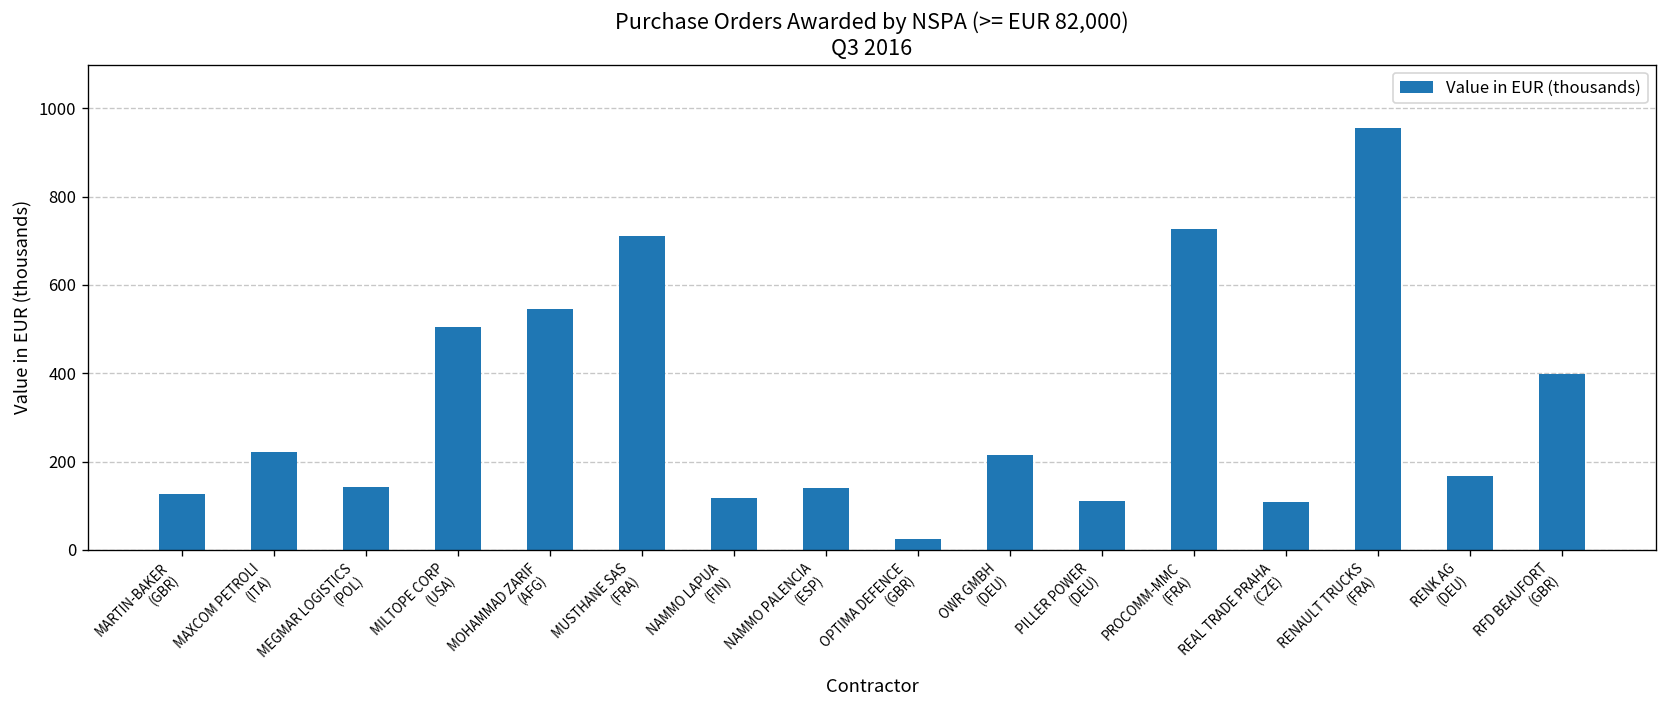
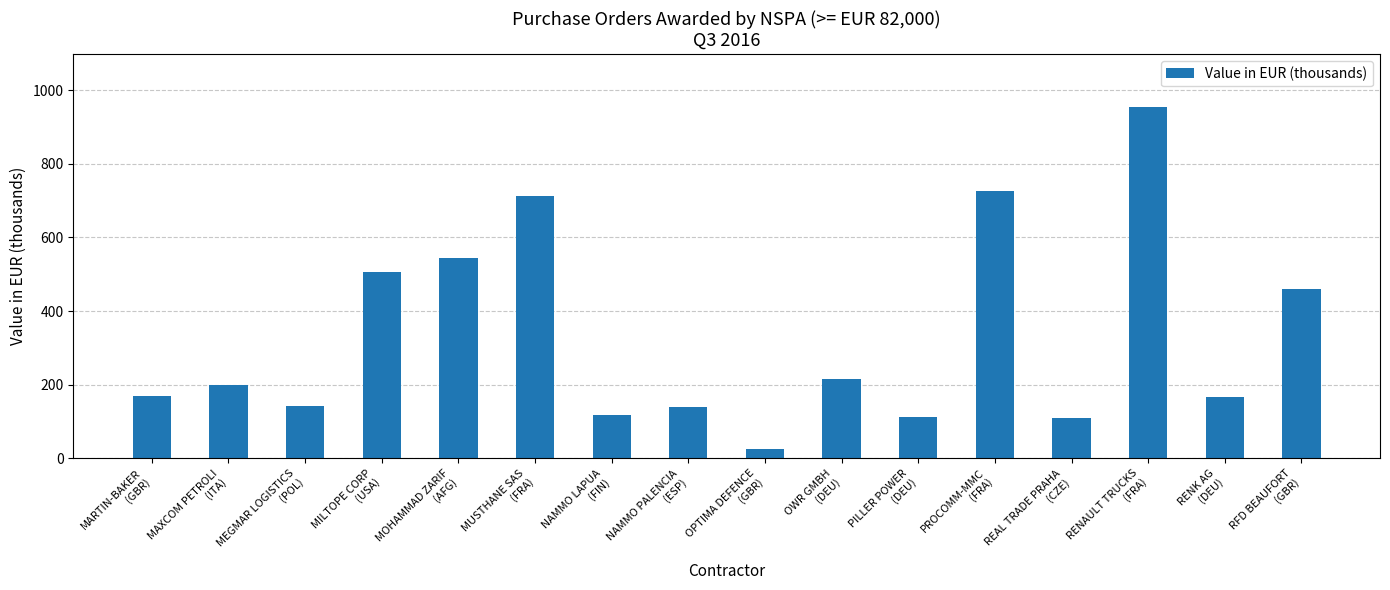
MARTIN-BAKER (GBR): 130 -> 170
MAXCOM PETROLI (ITA): 220 -> 200
RFD BEAUFORT (GBR): 400 -> 460
